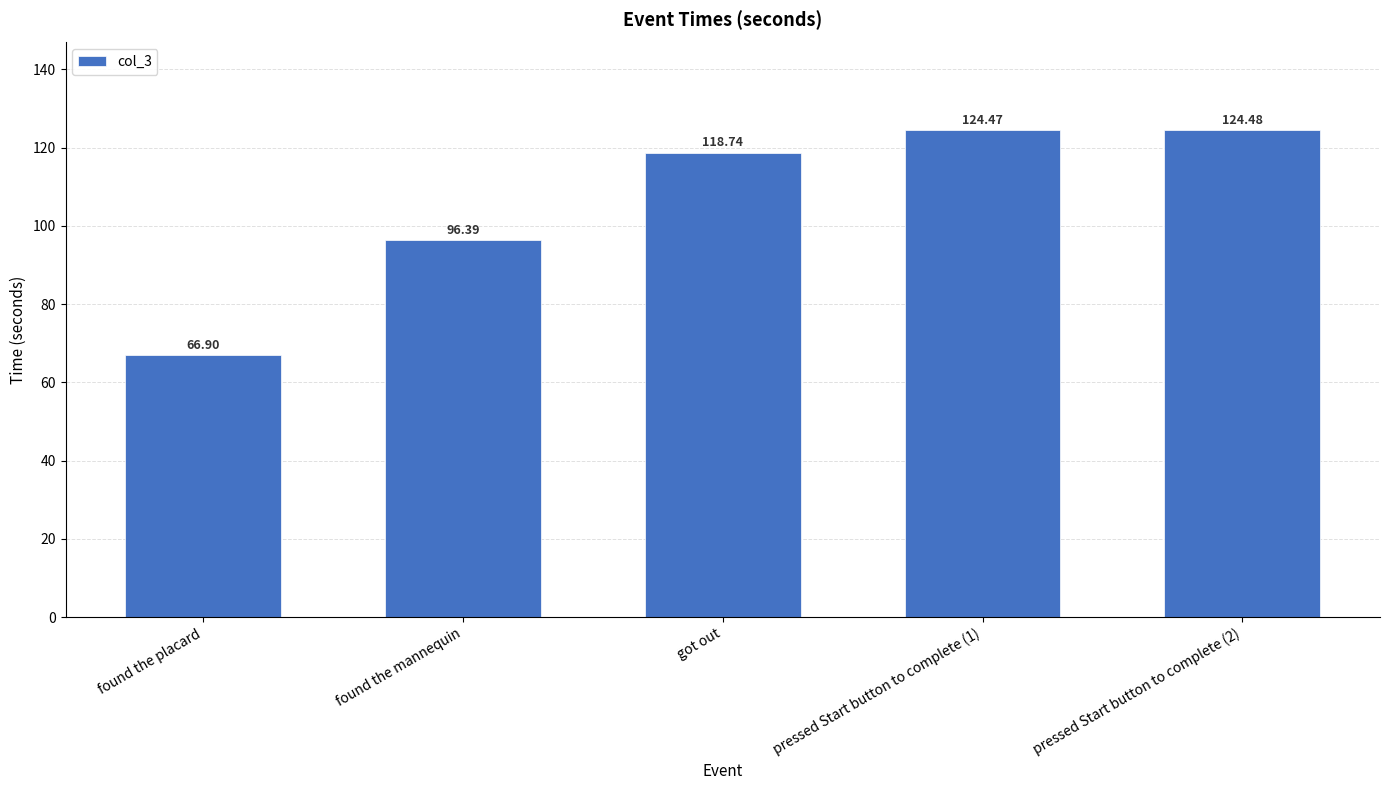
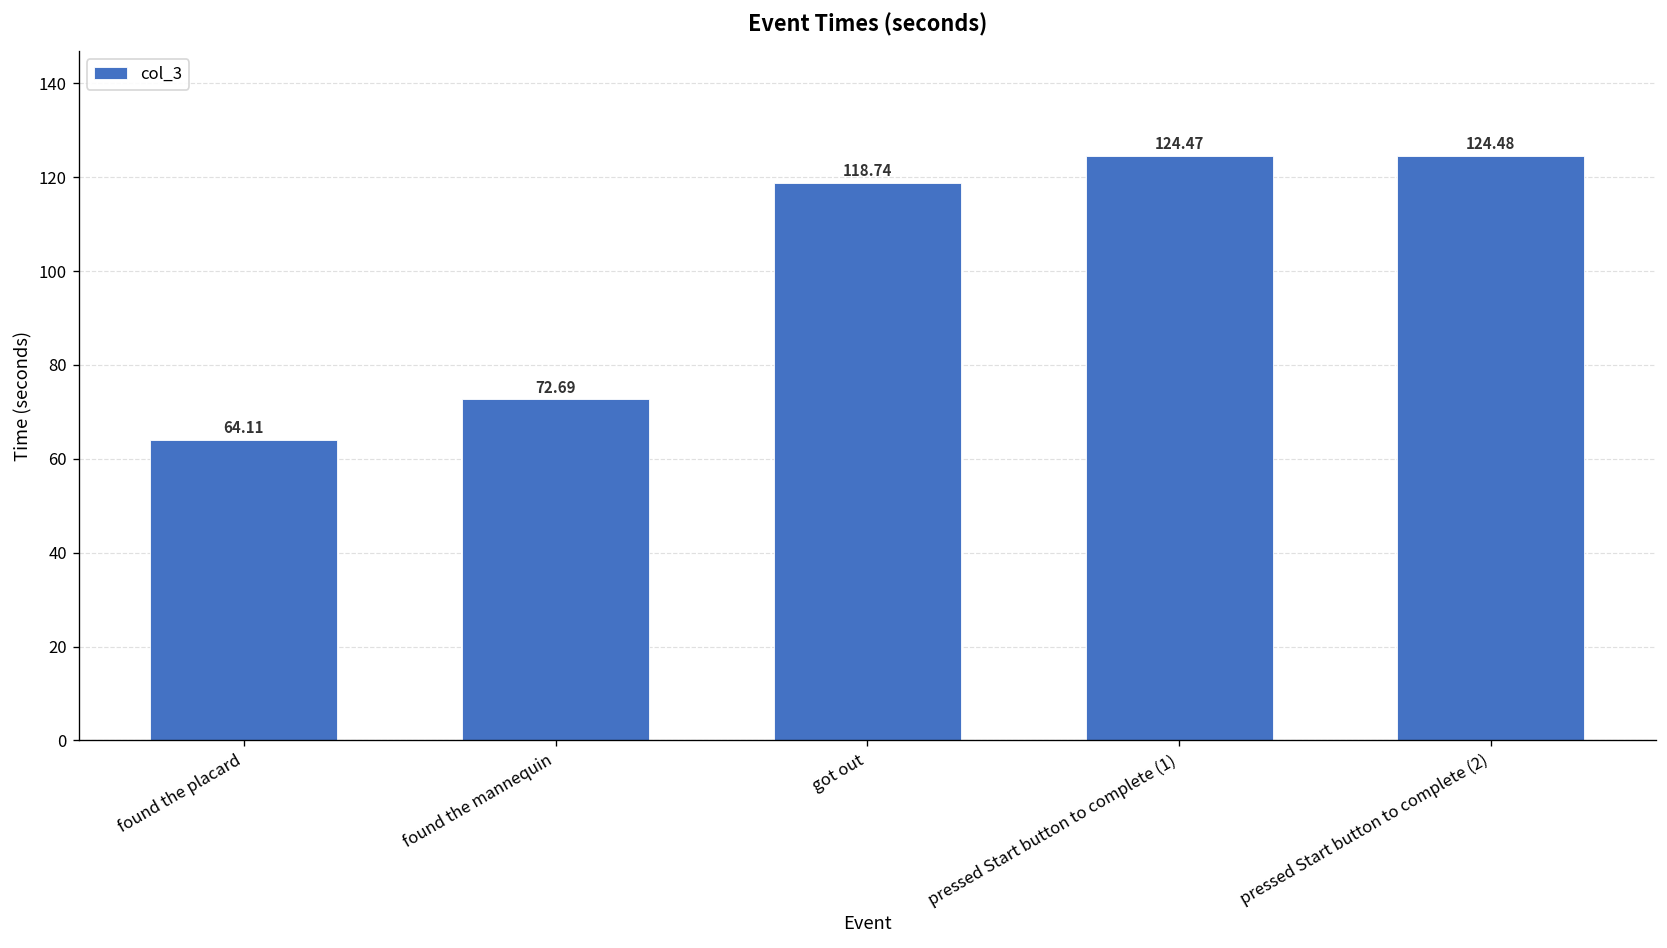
found the placard: 66.90 -> 64.11
found the mannequin: 96.39 -> 72.69
